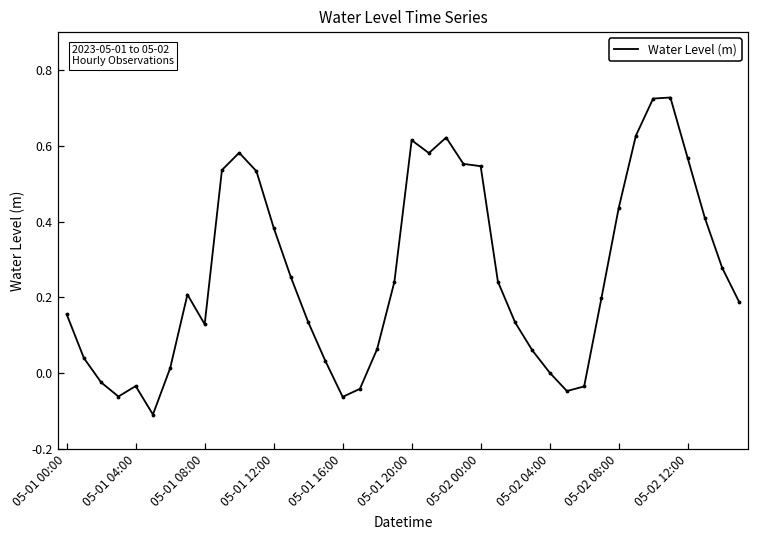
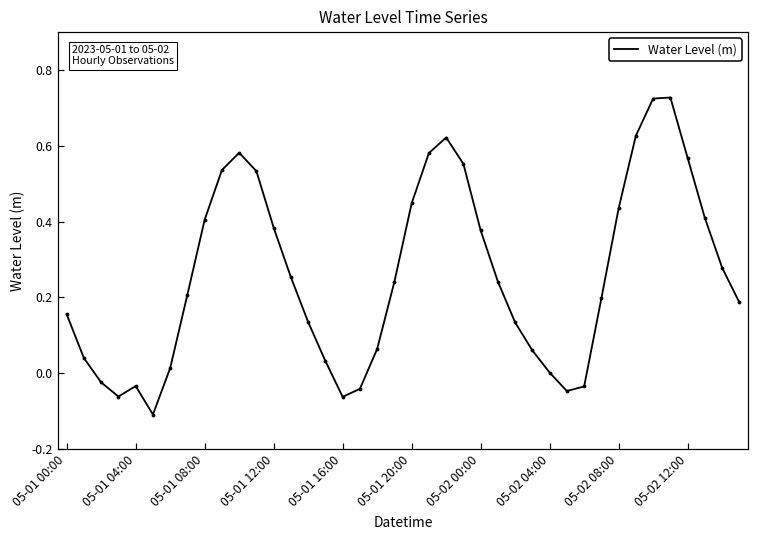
05-01 08:00: 0.13 -> 0.41
05-01 20:00: 0.61 -> 0.45
05-02 00:00: 0.55 -> 0.38
